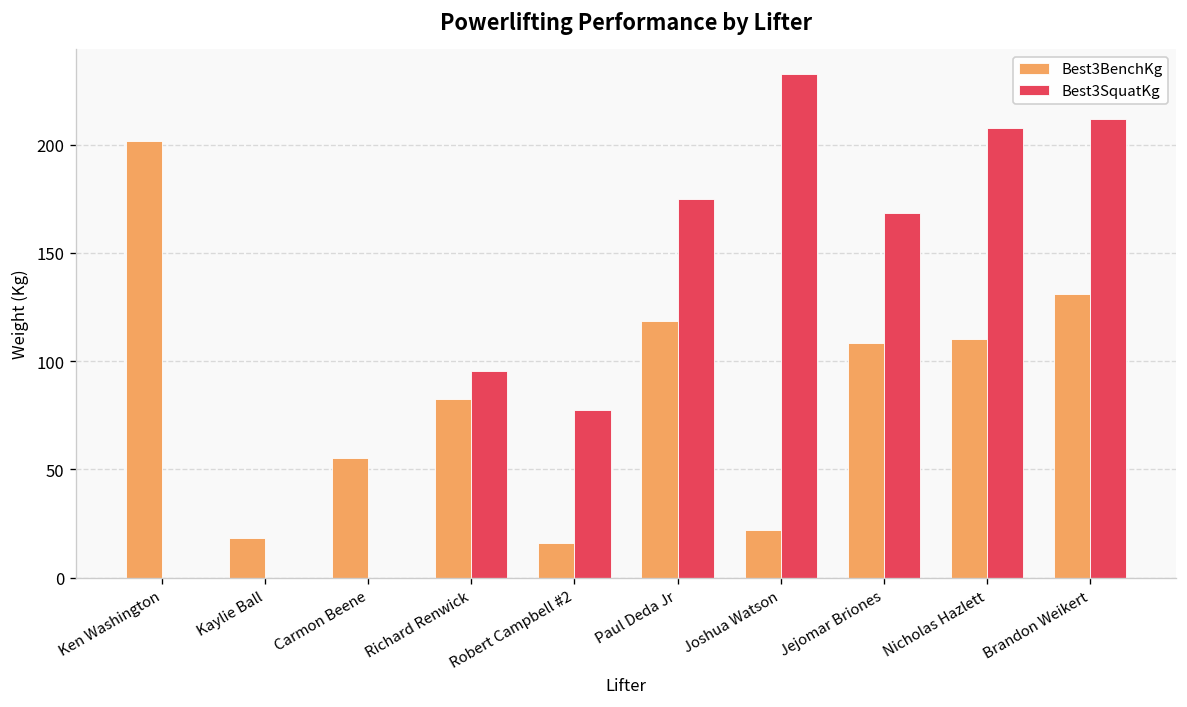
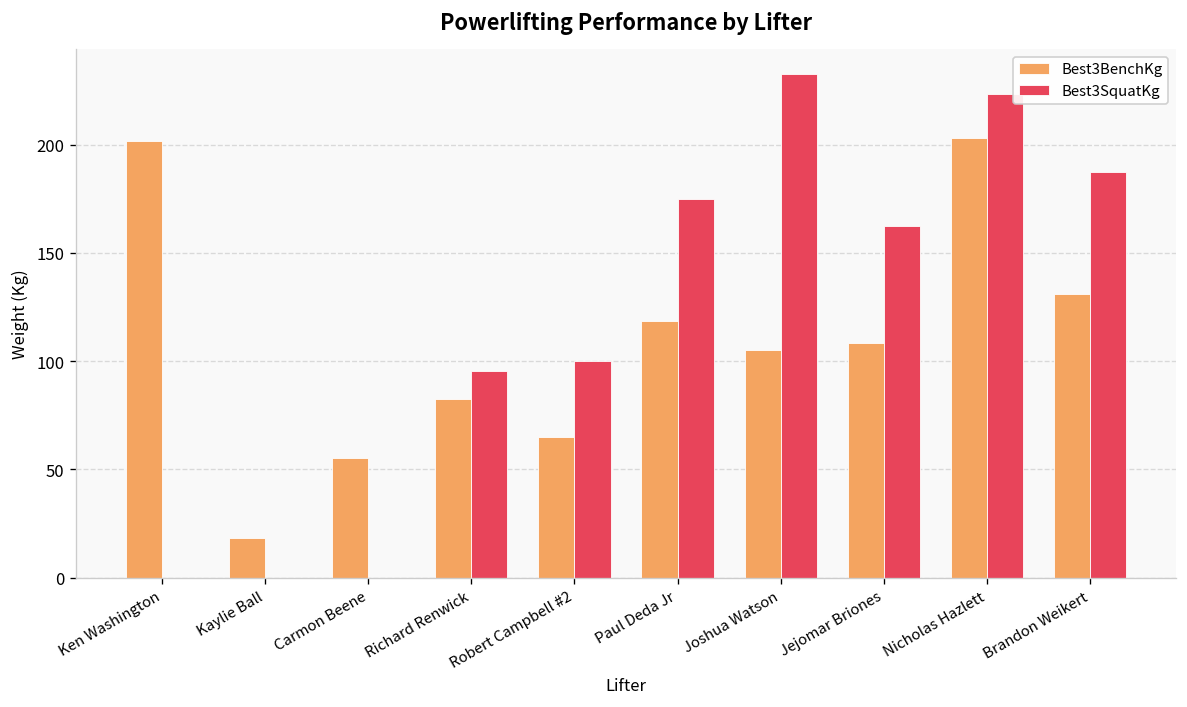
Best3BenchKg, Robert Campbell #2: 16 -> 65
Best3SquatKg, Robert Campbell #2: 78 -> 100
Best3BenchKg, Joshua Watson: 22 -> 105
Best3SquatKg, Jejomar Briones: 169 -> 163
Best3BenchKg, Nicholas Hazlett: 110 -> 203
Best3SquatKg, Nicholas Hazlett: 208 -> 223
Best3SquatKg, Brandon Weikert: 212 -> 188
